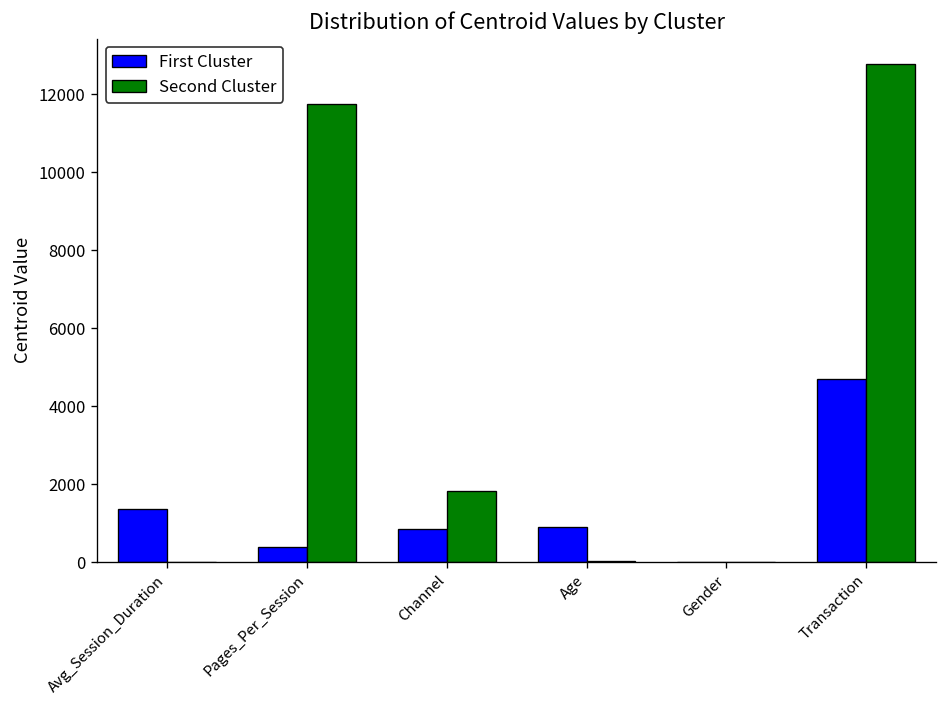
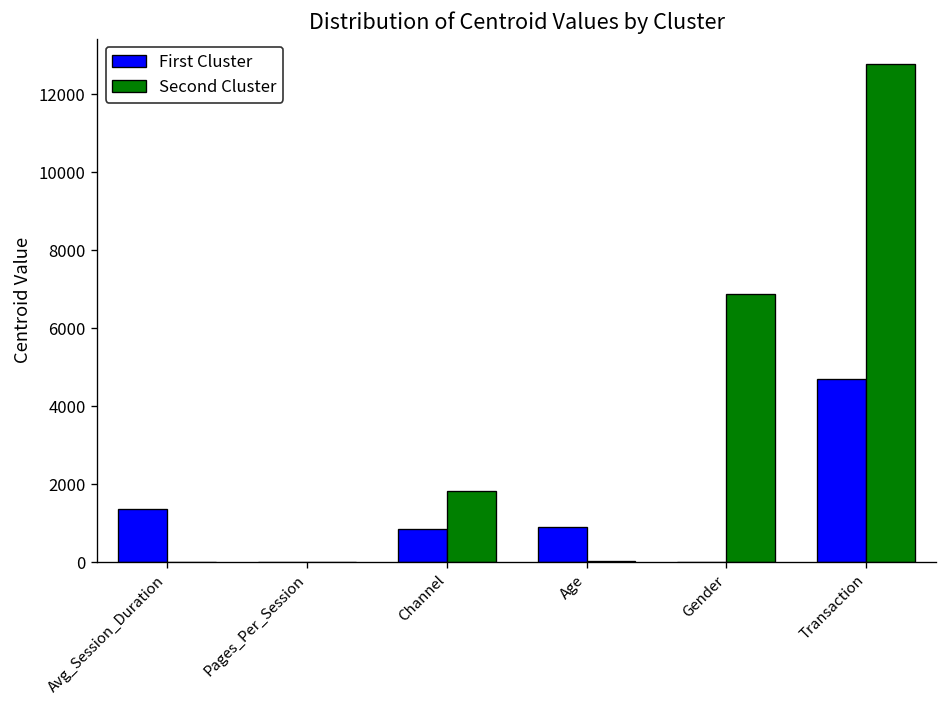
First Cluster, Pages_Per_Session: 400 -> 0
Second Cluster, Pages_Per_Session: 11800 -> 0
Second Cluster, Gender: 0 -> 6900
